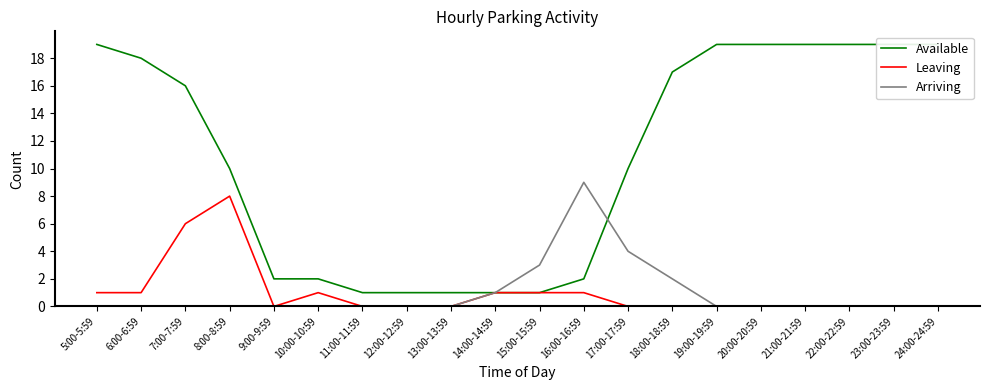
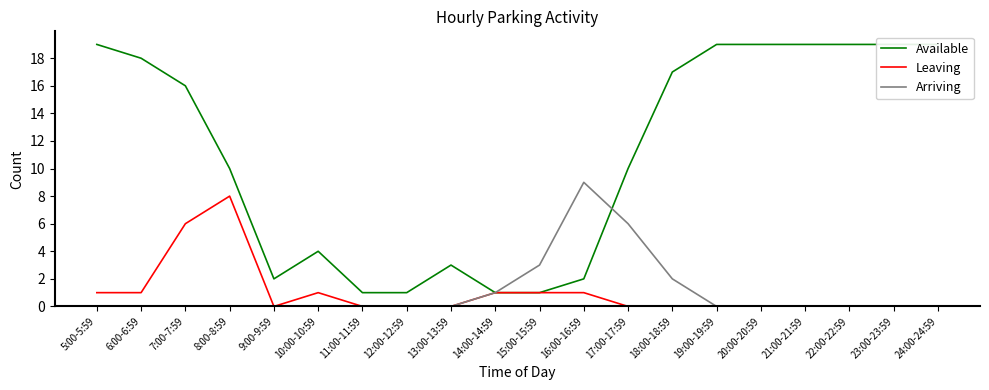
Available, 10:00-10:59: 2 -> 4
Available, 13:00-13:59: 1 -> 3
Arriving, 17:00-17:59: 4 -> 6
